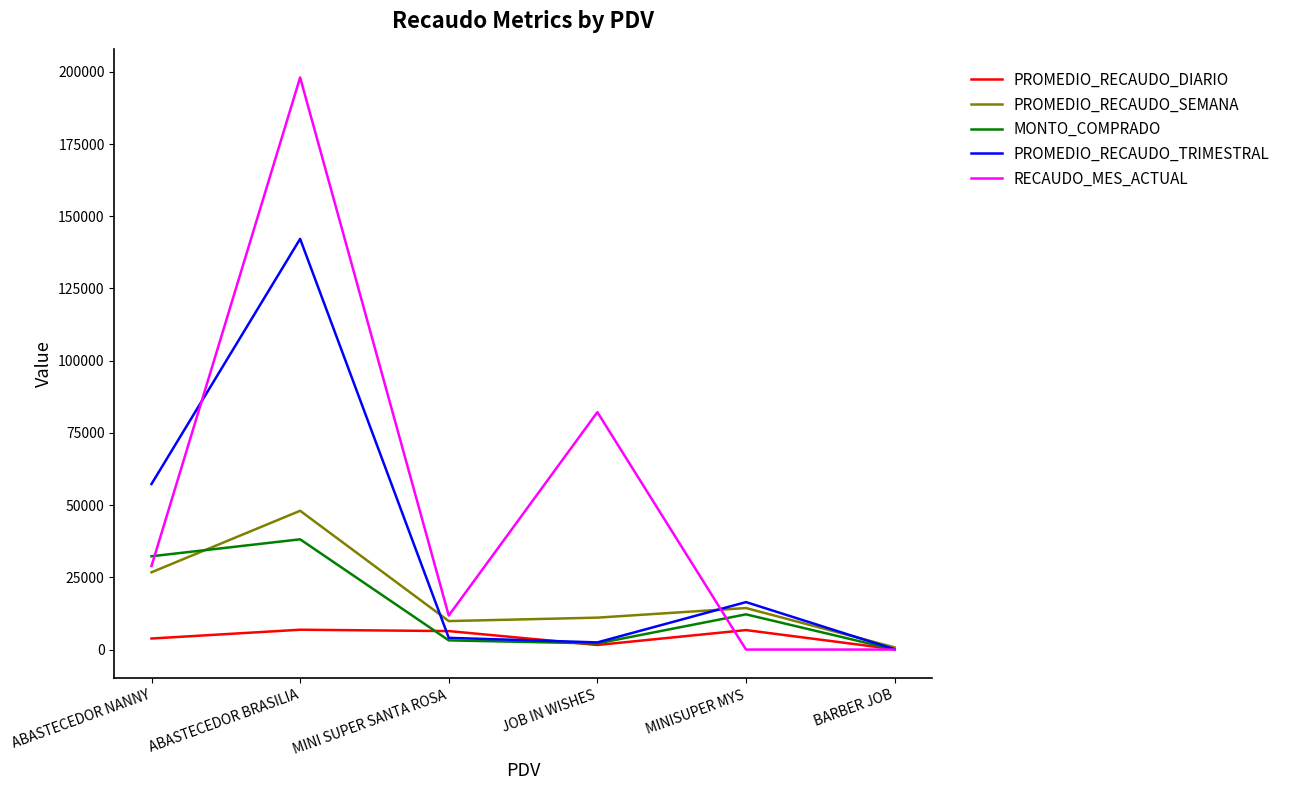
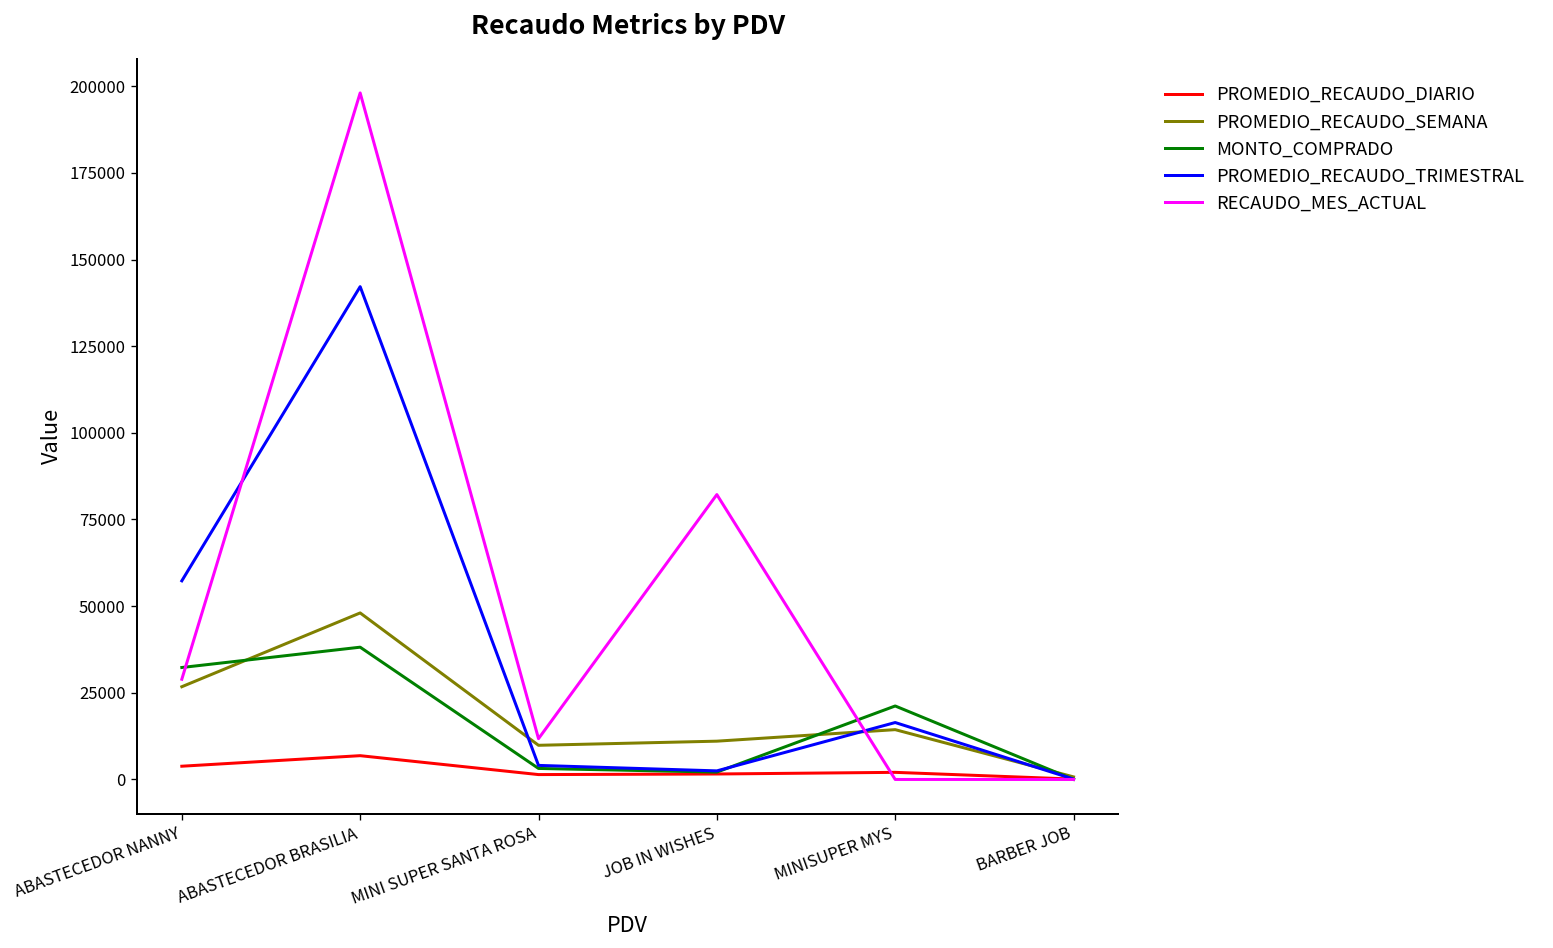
PROMEDIO_RECAUDO_DIARIO, MINI SUPER SANTA ROSA: 6000 -> 1000
PROMEDIO_RECAUDO_DIARIO, MINISUPER MYS: 7000 -> 2000
MONTO_COMPRADO, MINISUPER MYS: 12000 -> 21000
